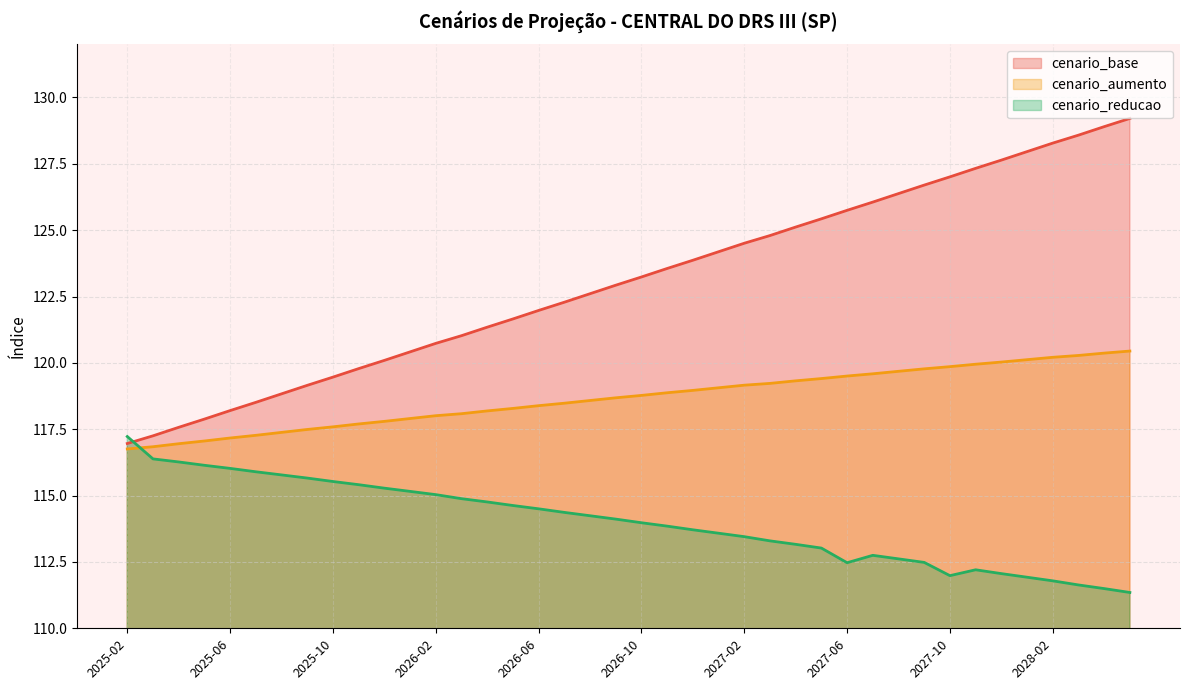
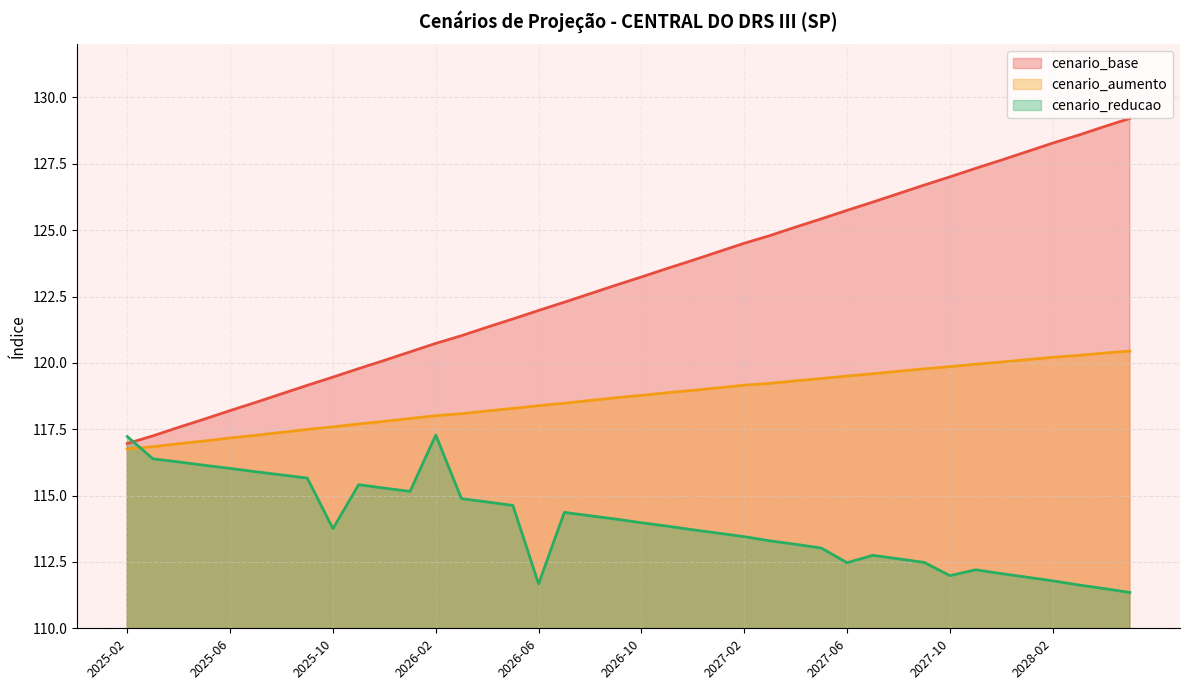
cenario_reducao, 2025-10: 115.5 -> 113.8
cenario_reducao, 2026-02: 115.0 -> 117.3
cenario_reducao, 2026-06: 114.5 -> 111.7
